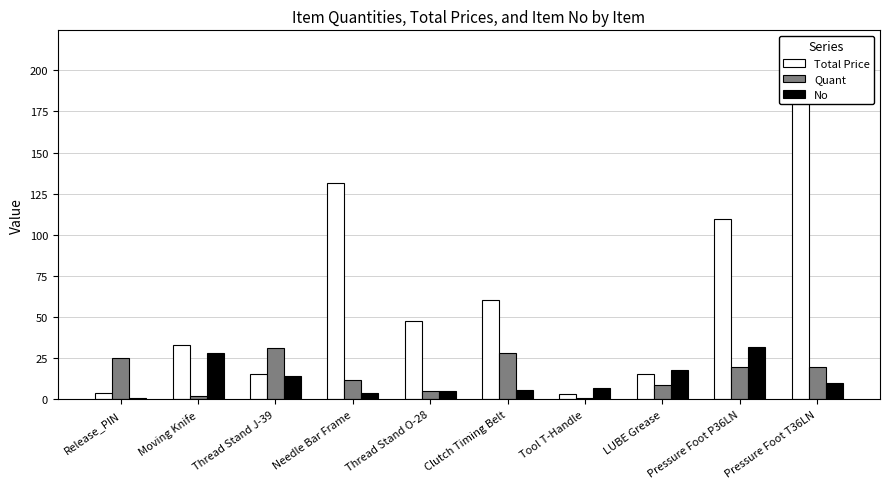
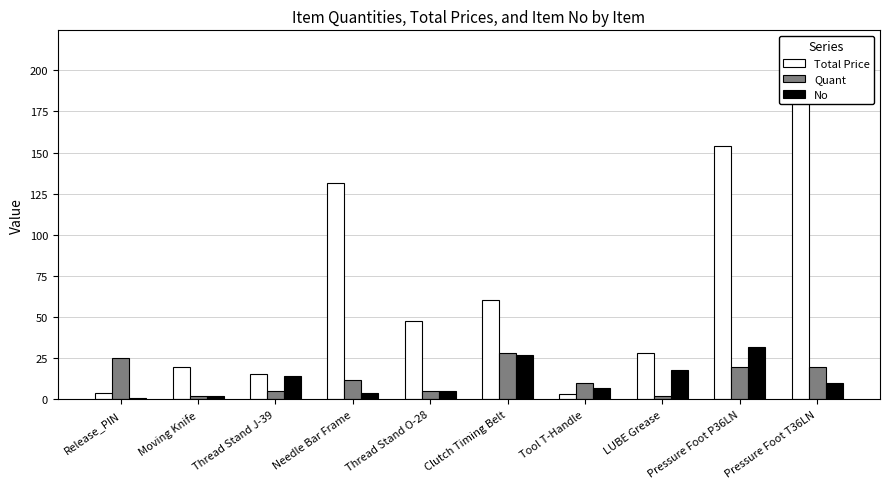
Total Price, Moving Knife: 33 -> 20
No, Moving Knife: 28 -> 2
Quant, Thread Stand J-39: 31 -> 5
No, Clutch Timing Belt: 6 -> 27
Quant, Tool T-Handle: 1 -> 10
Total Price, LUBE Grease: 16 -> 28
Quant, LUBE Grease: 9 -> 2
Total Price, Pressure Foot P36LN: 109 -> 154
